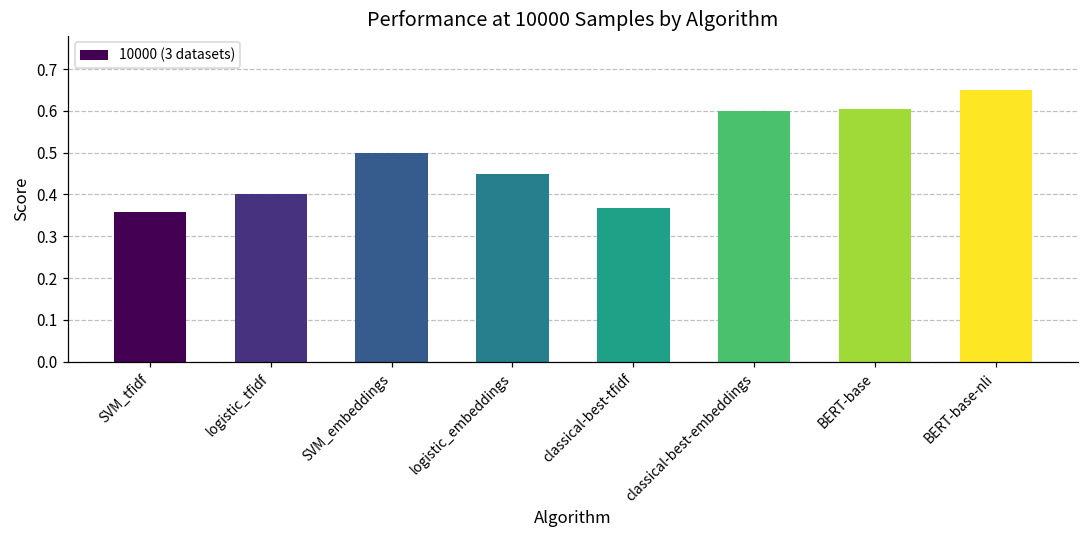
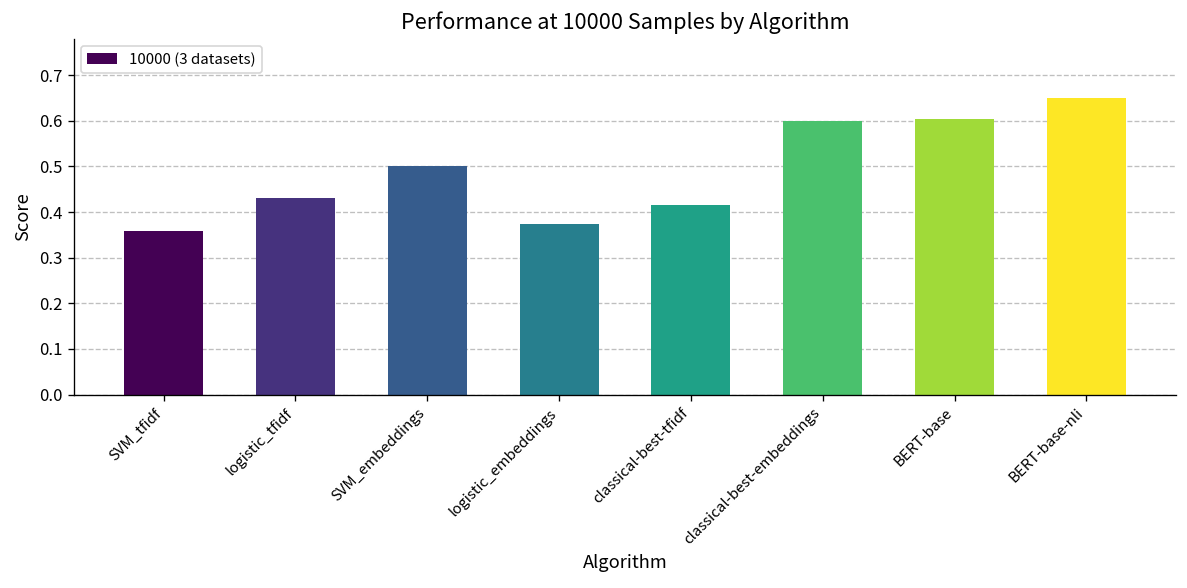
logistic_tfidf: 0.40 -> 0.43
logistic_embeddings: 0.45 -> 0.37
classical-best-tfidf: 0.37 -> 0.42
